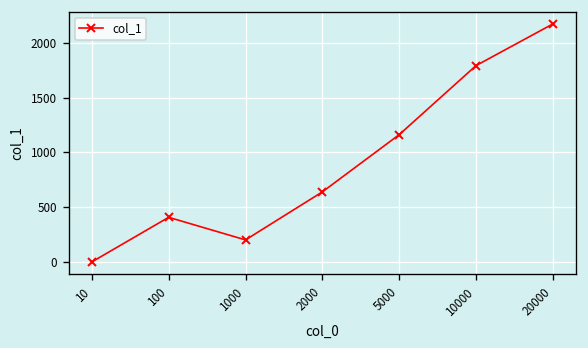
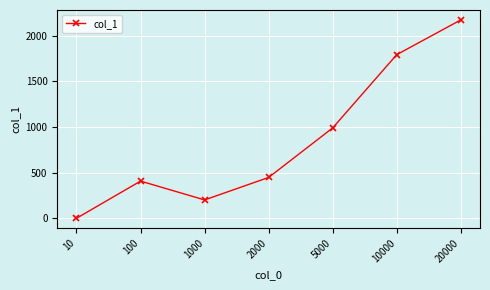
2000: 600 -> 400
5000: 1200 -> 1000
